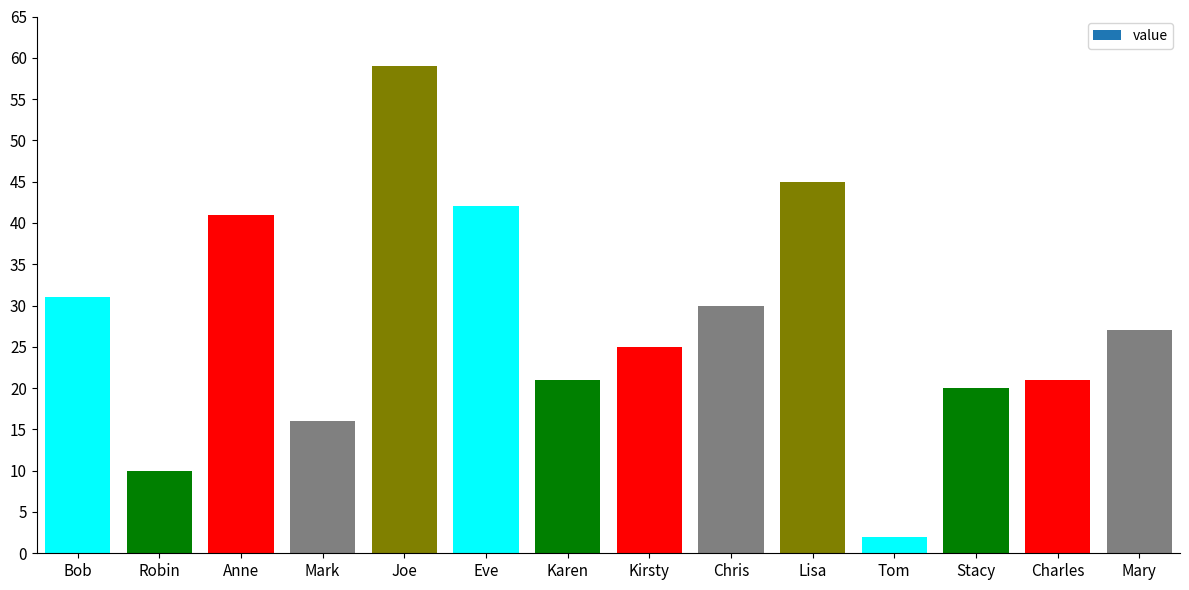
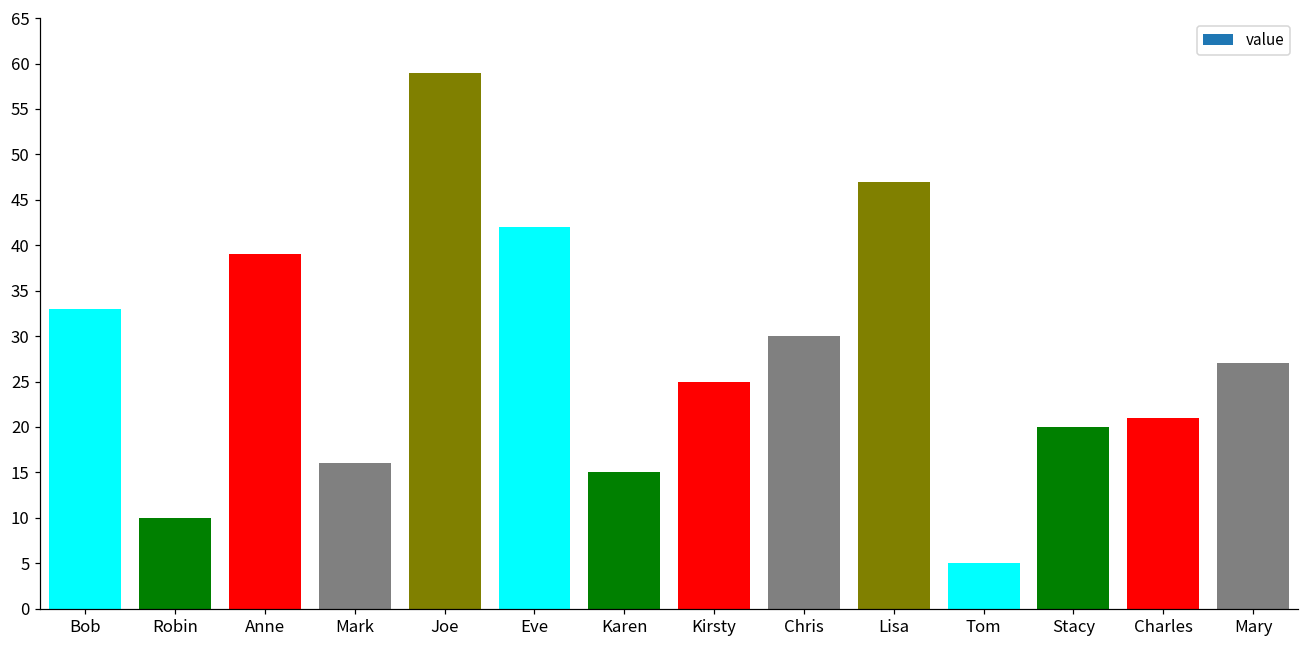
Bob: 31 -> 33
Anne: 41 -> 39
Karen: 21 -> 15
Lisa: 45 -> 47
Tom: 2 -> 5
